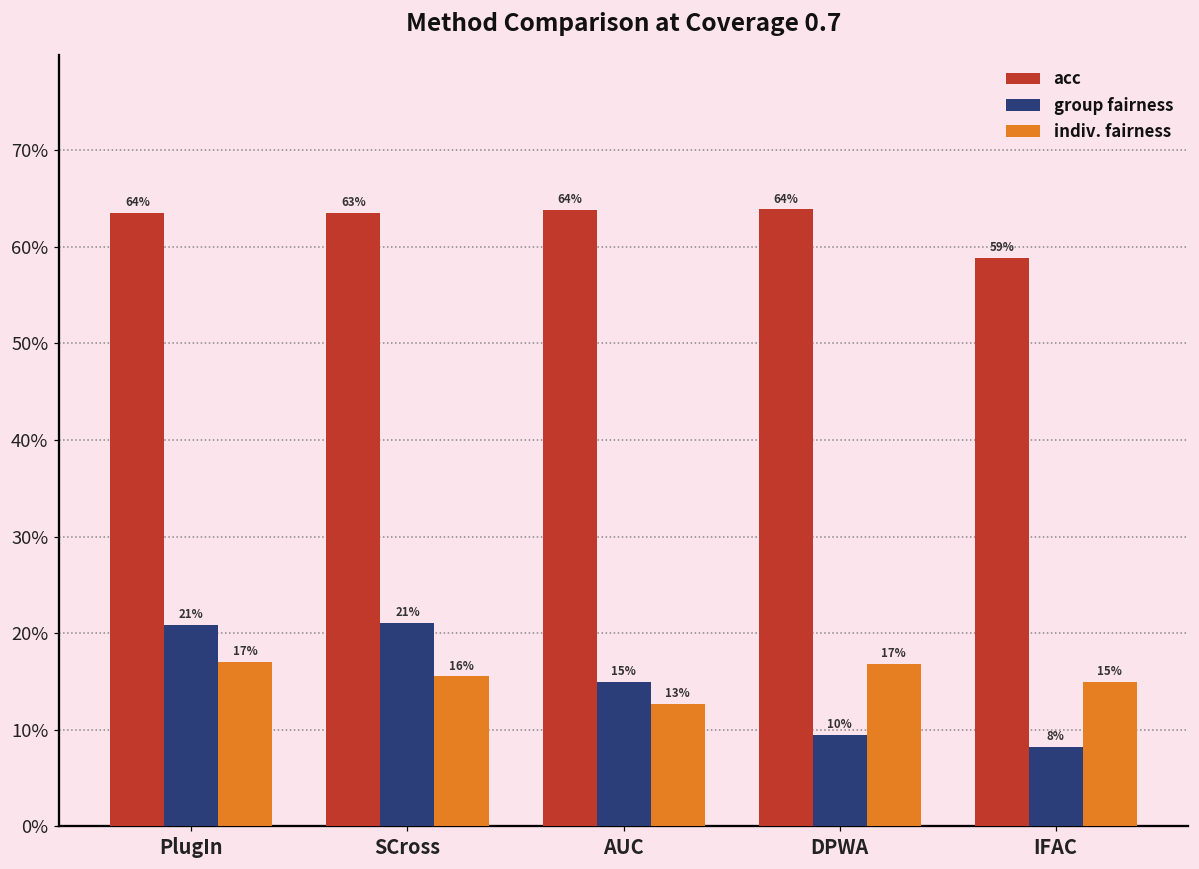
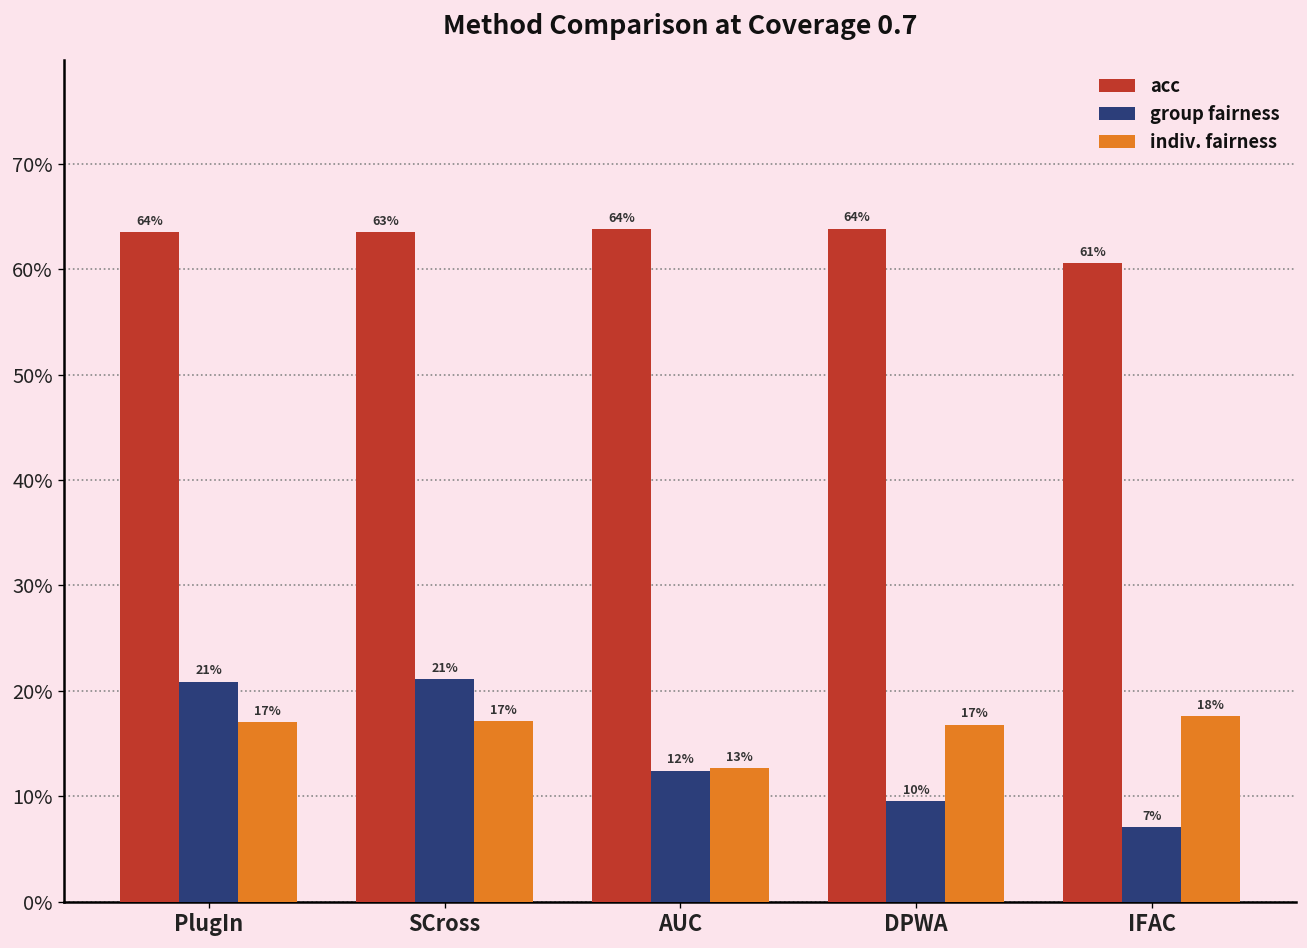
indiv. fairness, SCross: 16% -> 17%
group fairness, AUC: 15% -> 12%
acc, IFAC: 59% -> 61%
group fairness, IFAC: 8% -> 7%
indiv. fairness, IFAC: 15% -> 18%
